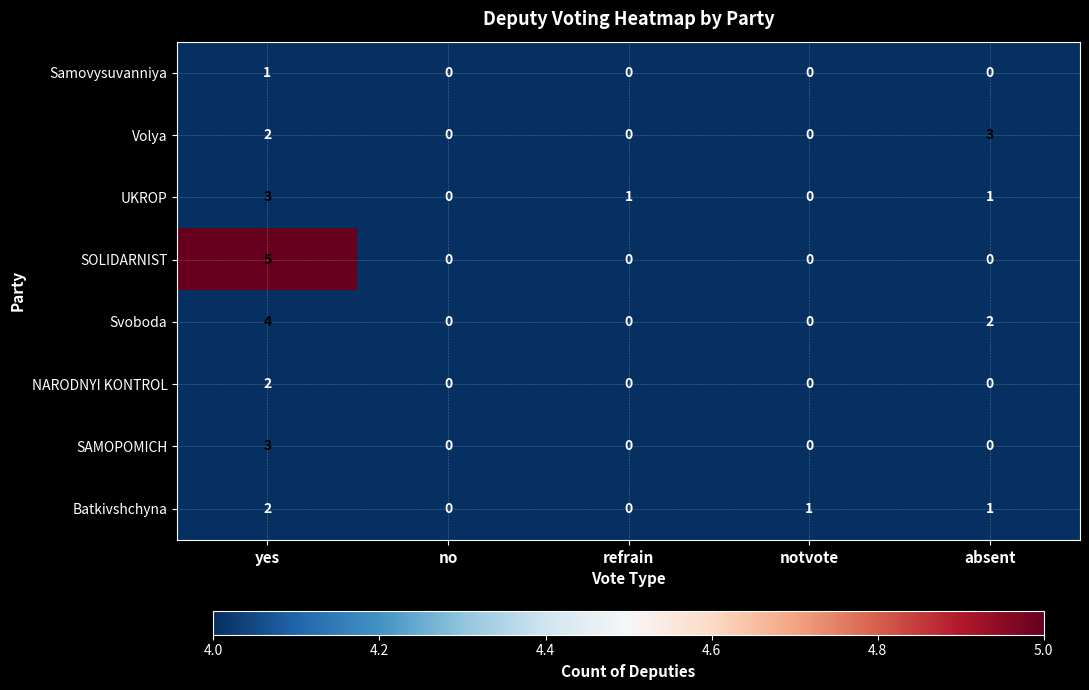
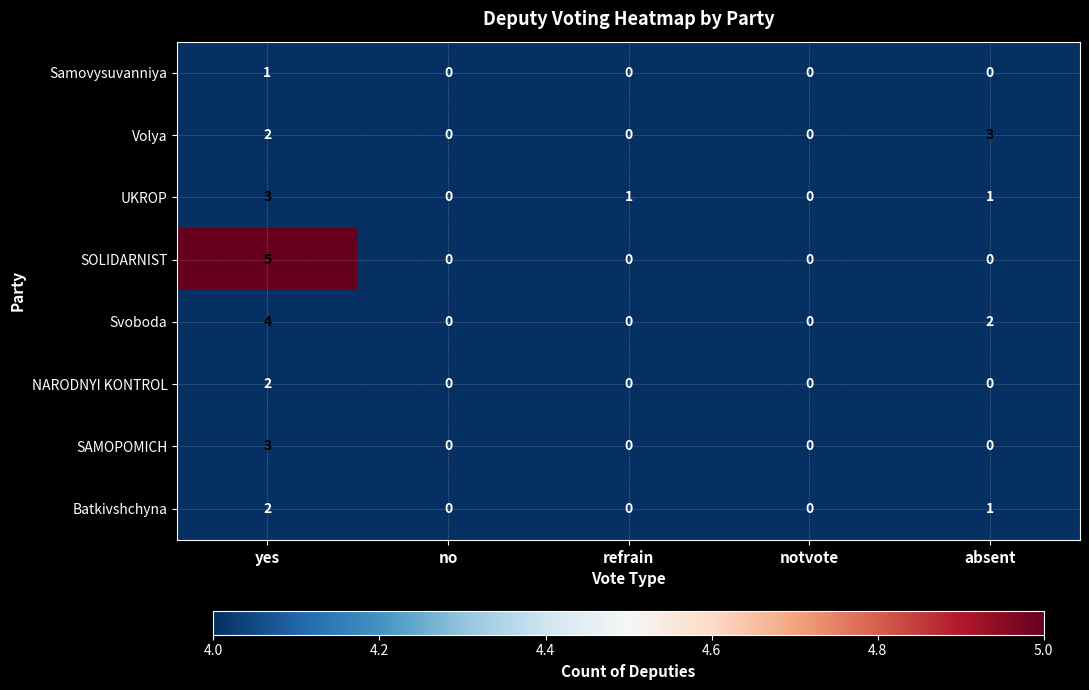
Batkivshchyna, notvote: 1 -> 0
